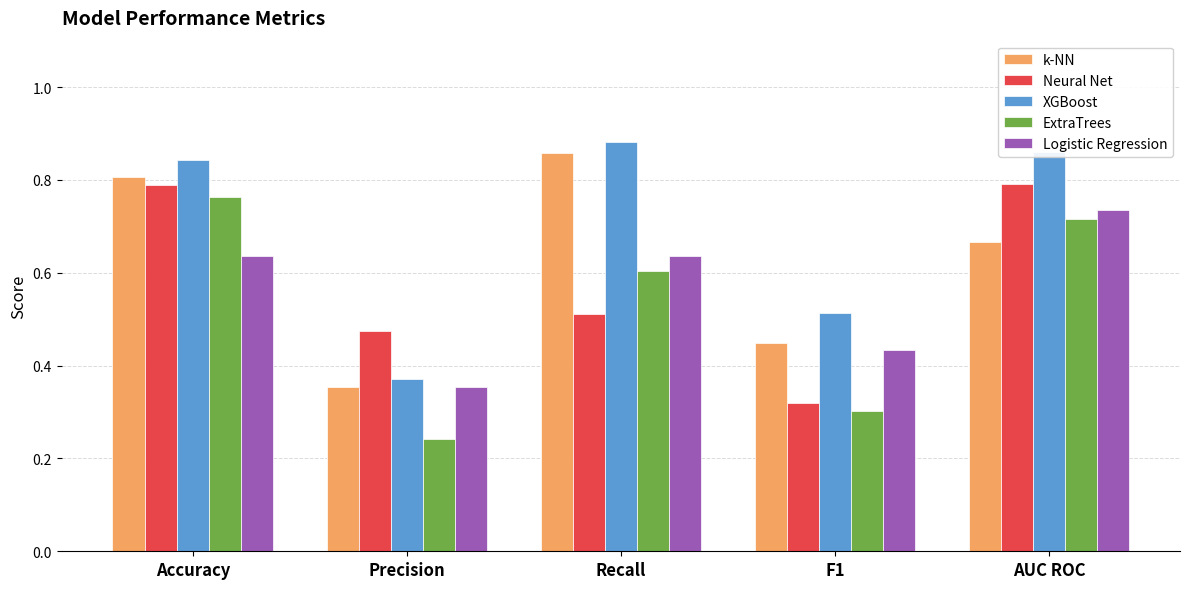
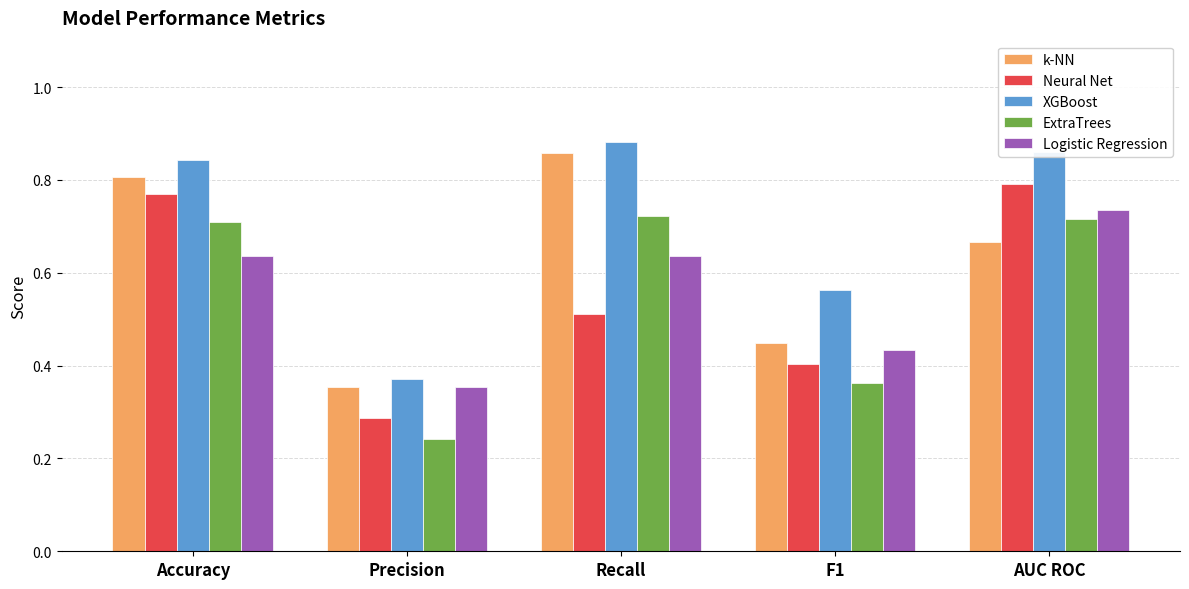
Neural Net, Accuracy: 0.79 -> 0.77
ExtraTrees, Accuracy: 0.76 -> 0.71
Neural Net, Precision: 0.47 -> 0.29
ExtraTrees, Recall: 0.60 -> 0.72
Neural Net, F1: 0.32 -> 0.40
XGBoost, F1: 0.51 -> 0.56
ExtraTrees, F1: 0.30 -> 0.36
